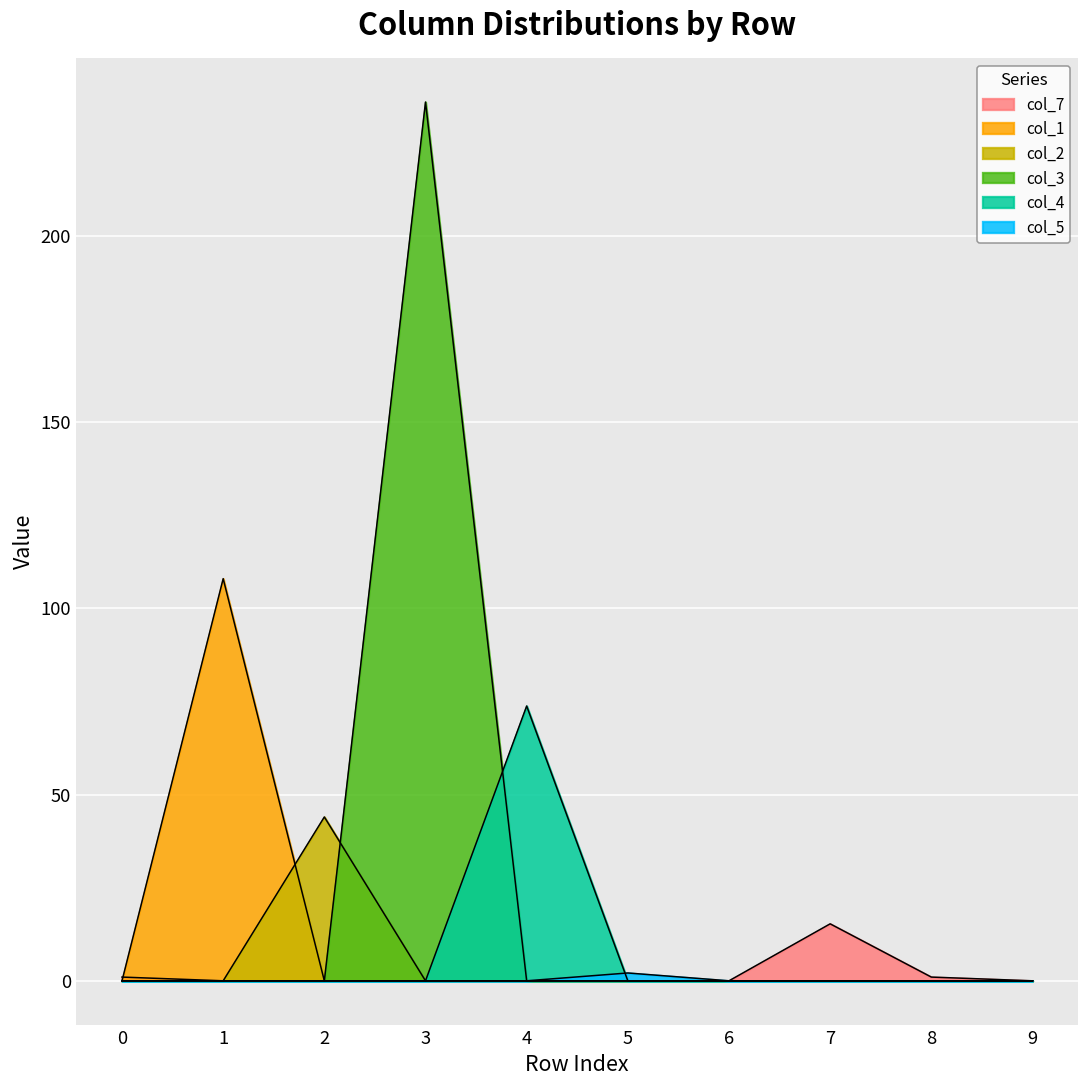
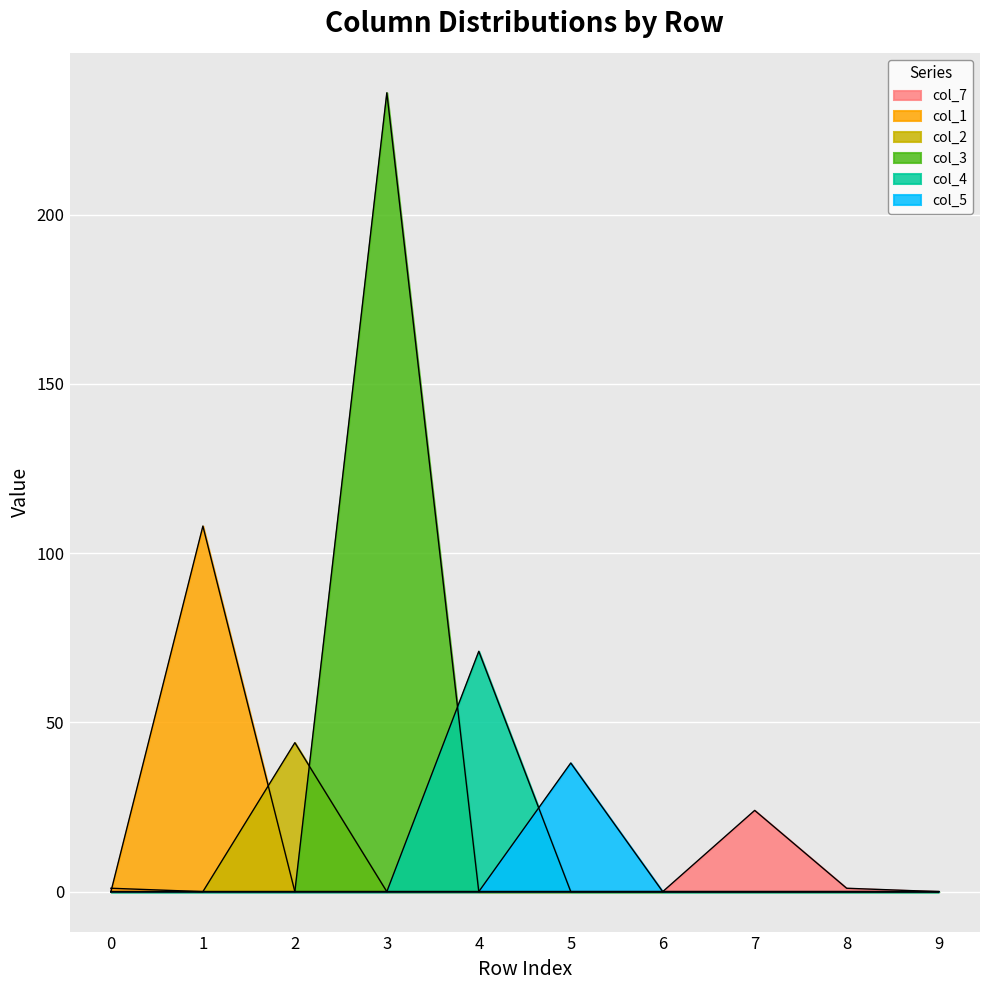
col_4, 4: 74 -> 71
col_5, 5: 2 -> 38
col_7, 7: 15 -> 24
